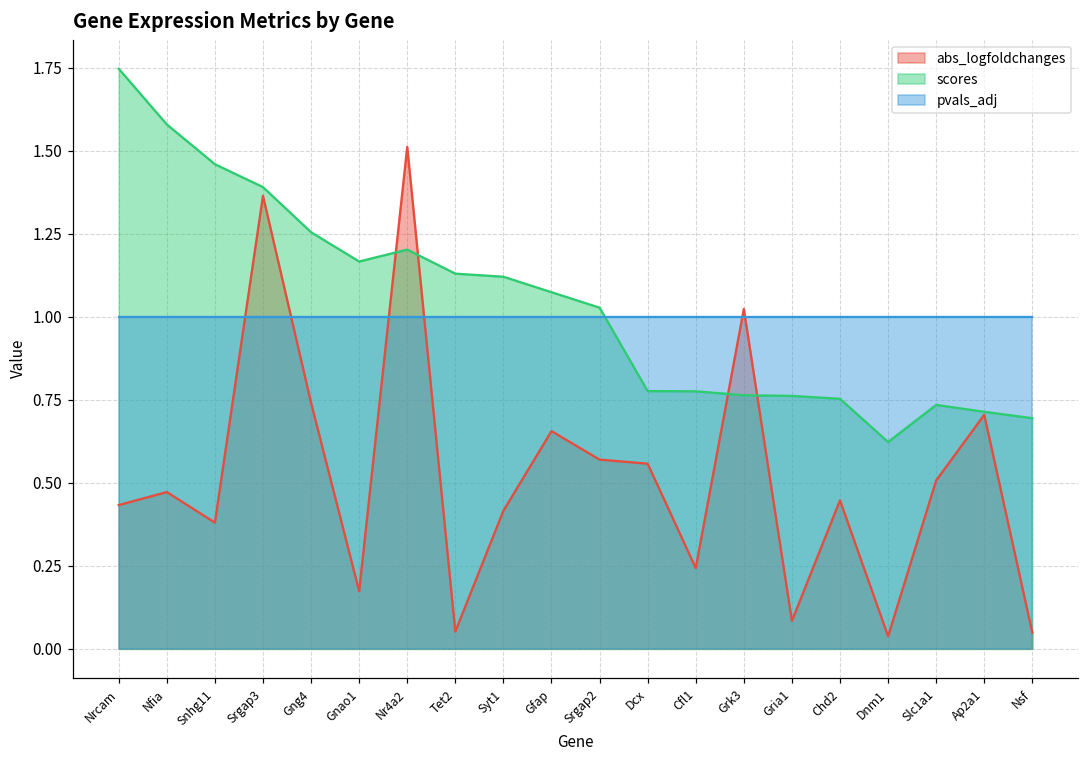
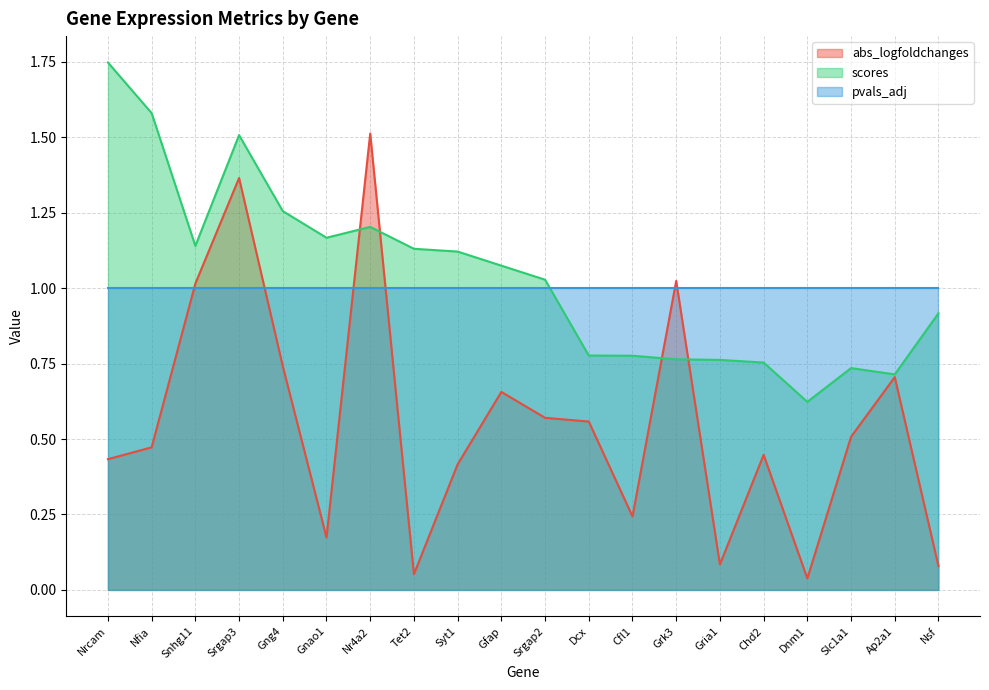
abs_logfoldchanges, Snhg11: 0.38 -> 1.02
scores, Snhg11: 1.46 -> 1.14
scores, Srgap3: 1.39 -> 1.51
abs_logfoldchanges, Nsf: 0.05 -> 0.08
scores, Nsf: 0.69 -> 0.92
